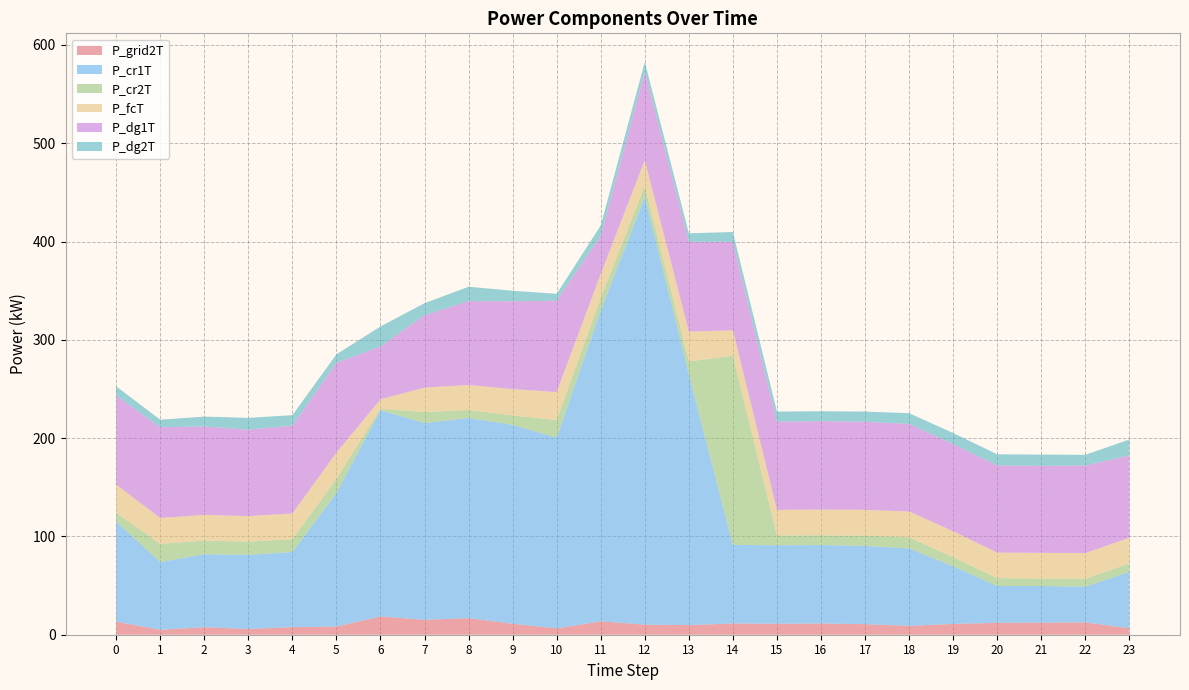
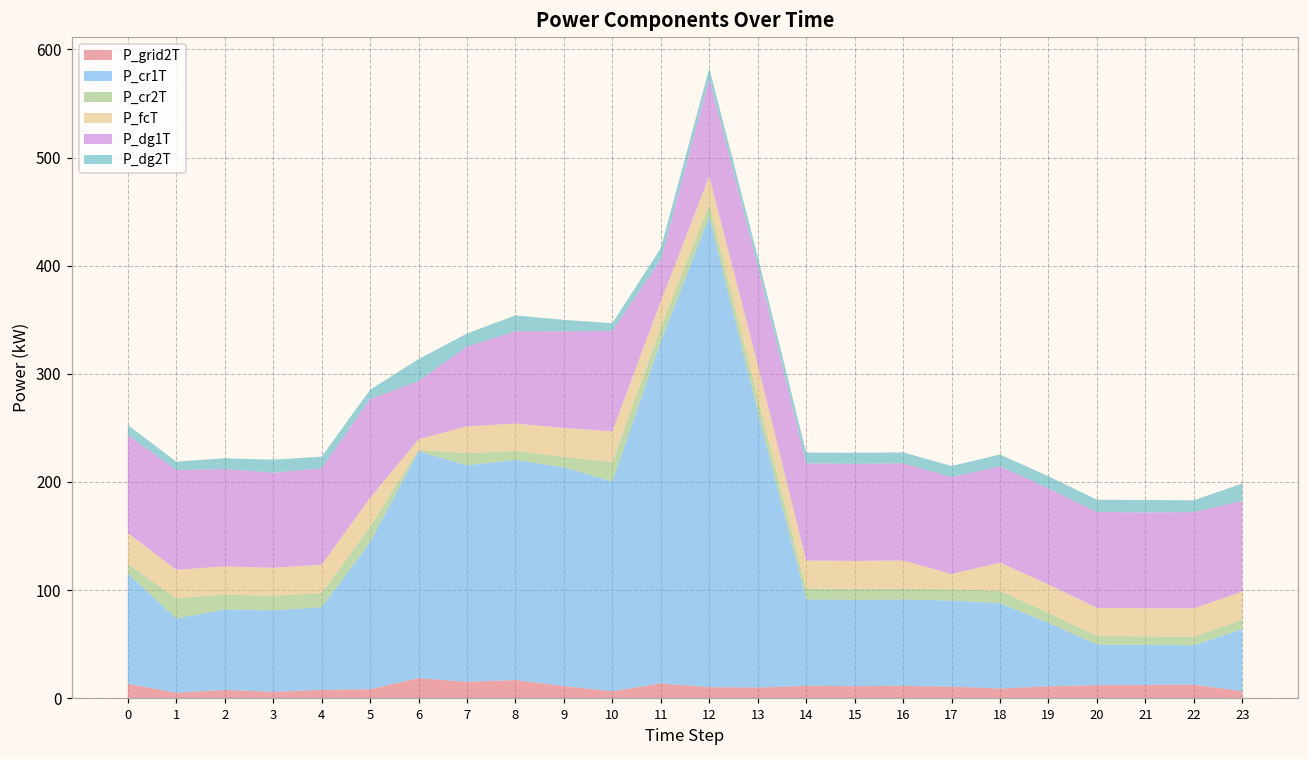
P_cr2T, 14: 190 -> 10
P_fcT, 17: 30 -> 10
